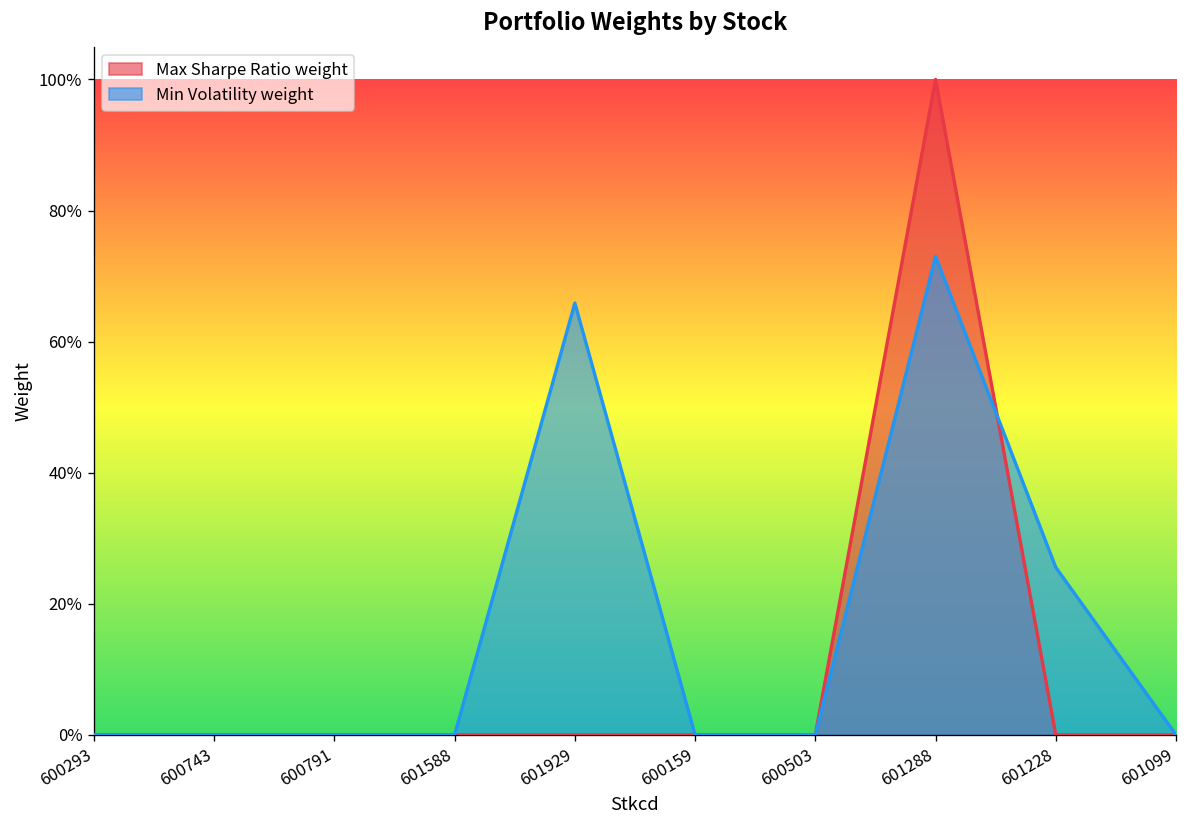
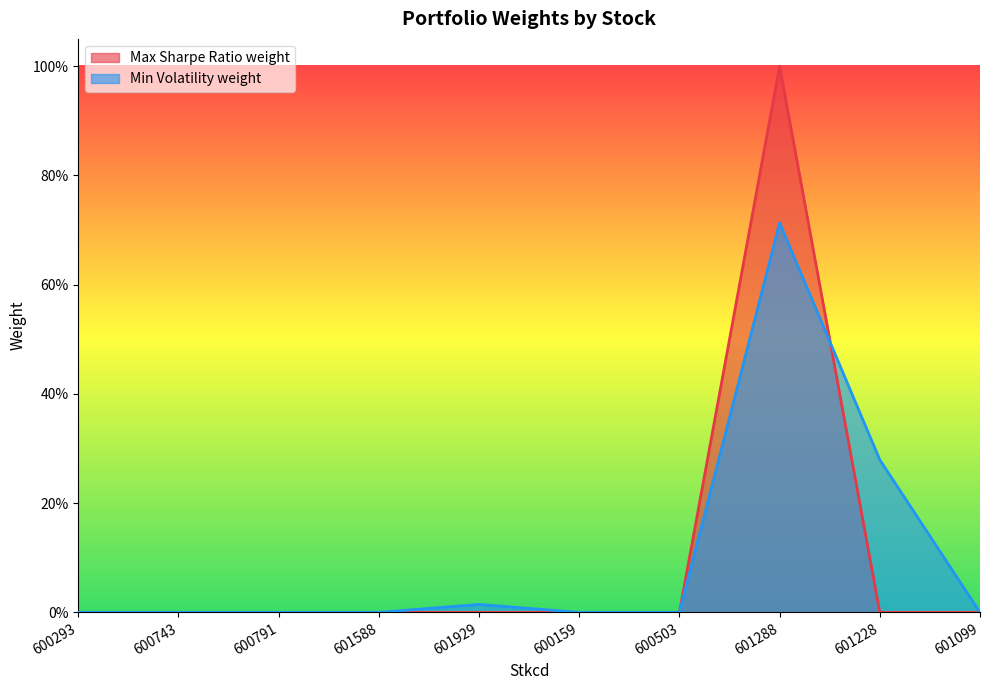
Min Volatility weight, 601929: 66% -> 1%
Min Volatility weight, 601288: 73% -> 71%
Min Volatility weight, 601228: 26% -> 28%
